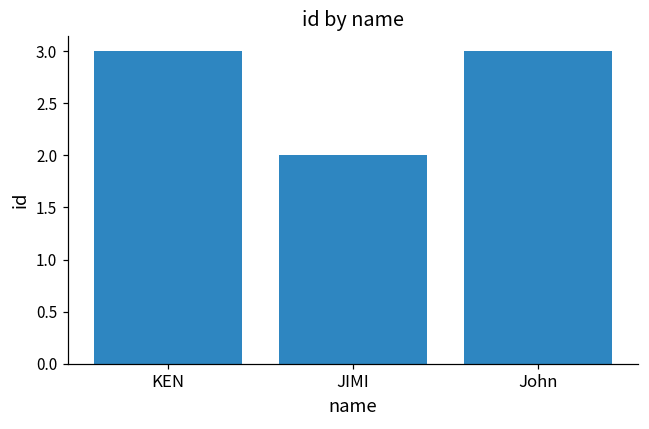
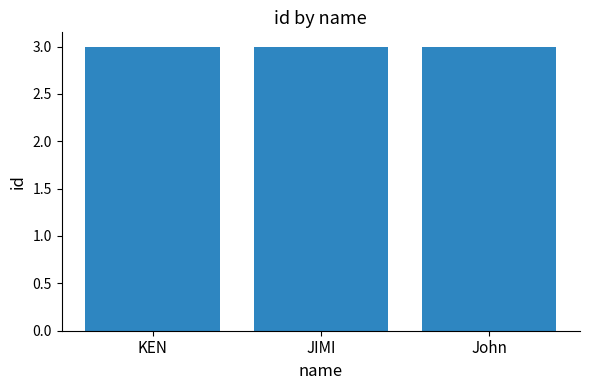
JIMI: 2 -> 3
